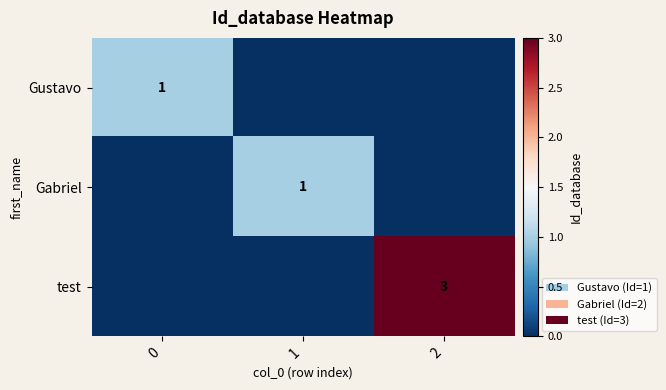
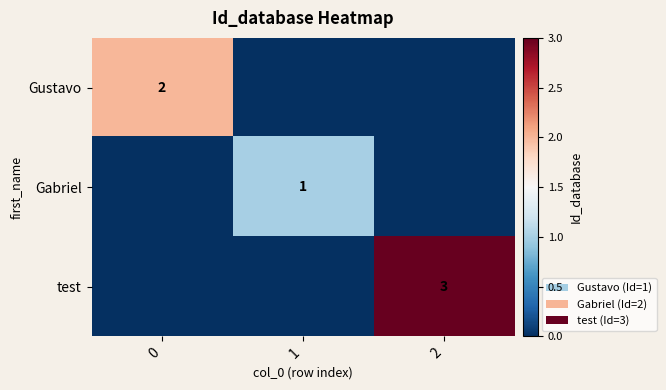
Gustavo, 0: 1 -> 2
